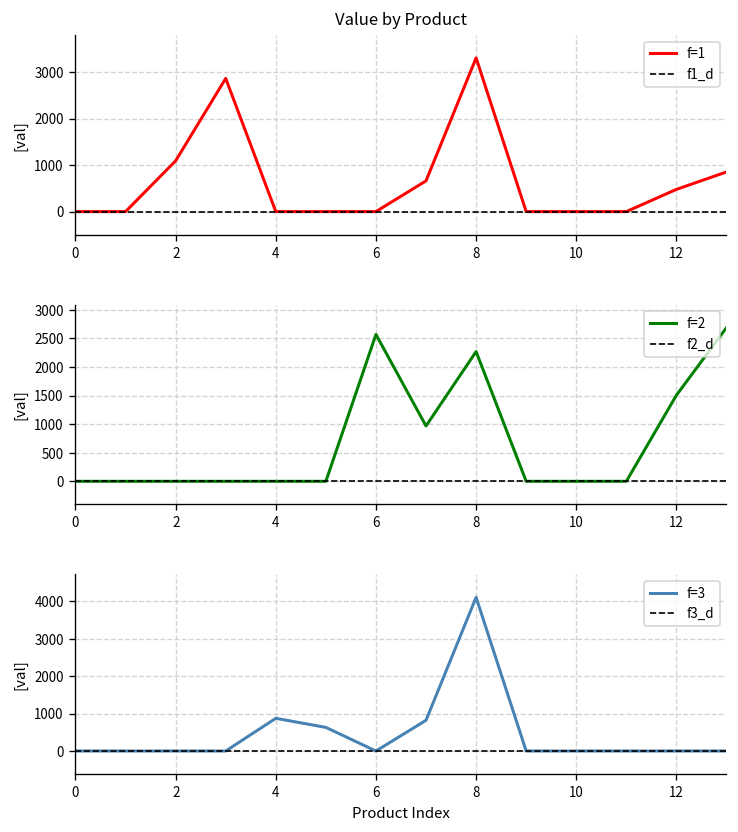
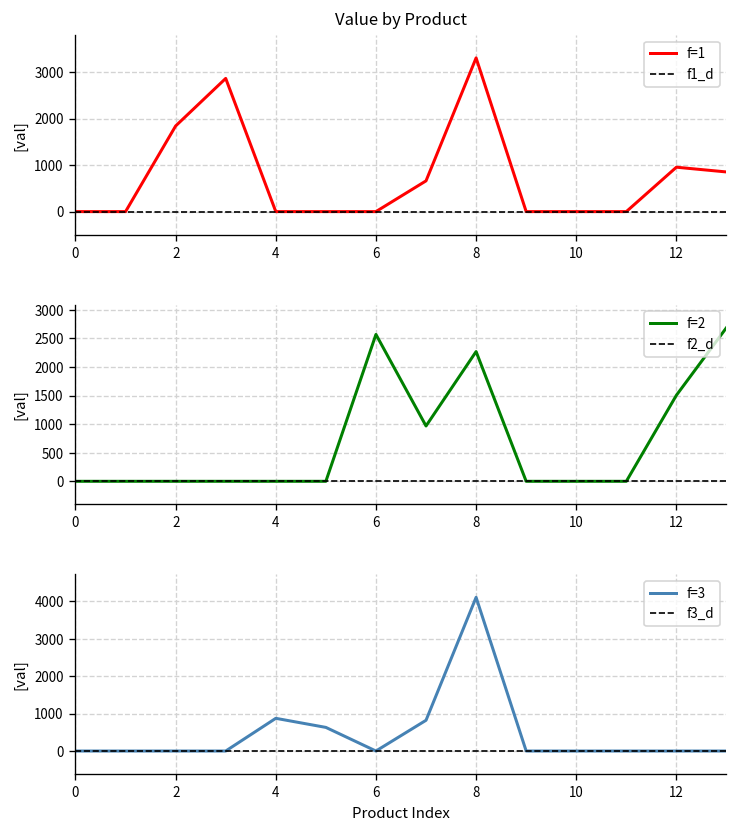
Value by Product, f=1, 2: 1100 -> 1800
Value by Product, f=1, 12: 500 -> 1000
